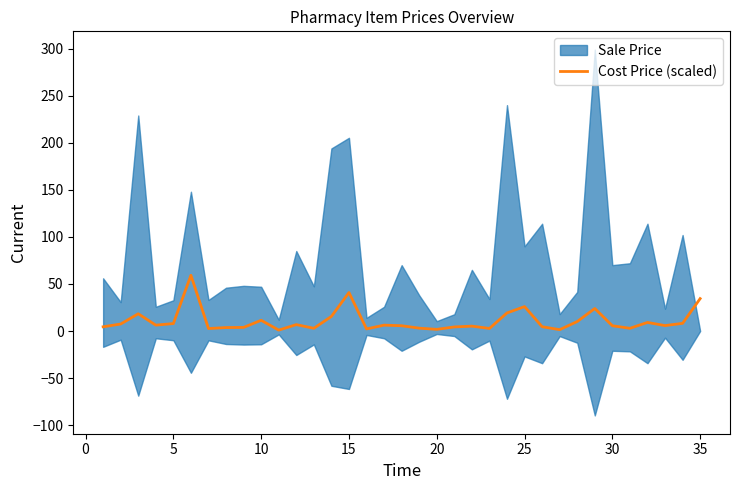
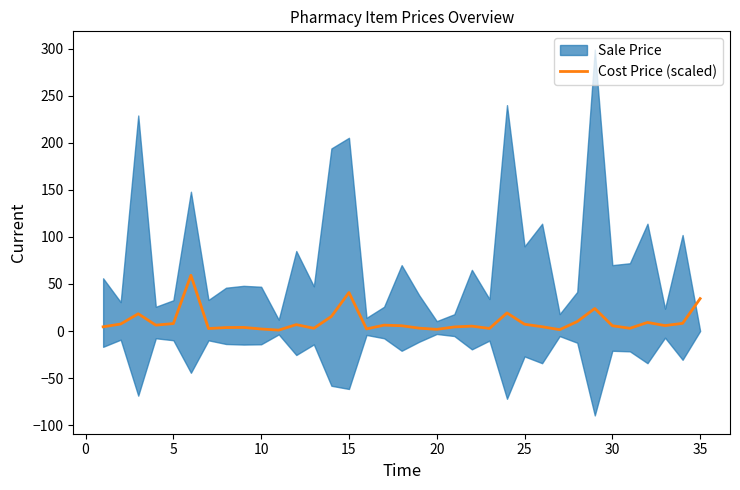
Cost Price (scaled), 10: 10 -> 0
Cost Price (scaled), 25: 30 -> 10
